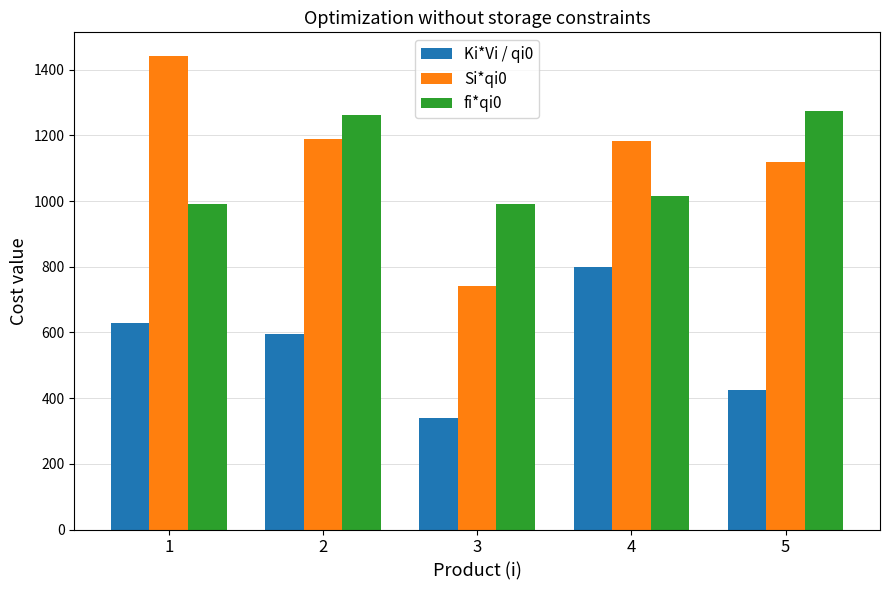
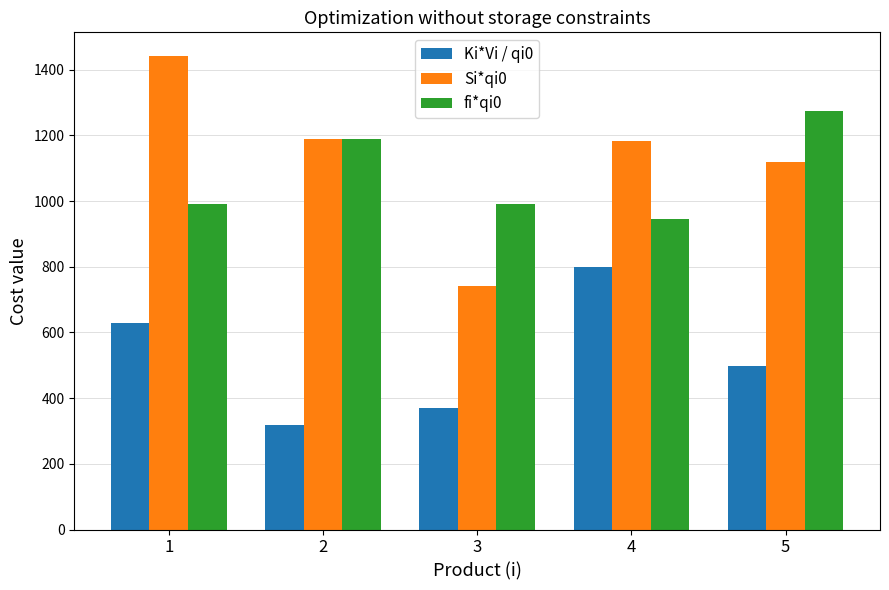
Ki*Vi / qi0, 2: 590 -> 320
fi*qi0, 2: 1260 -> 1190
Ki*Vi / qi0, 3: 340 -> 370
fi*qi0, 4: 1010 -> 950
Ki*Vi / qi0, 5: 430 -> 500
